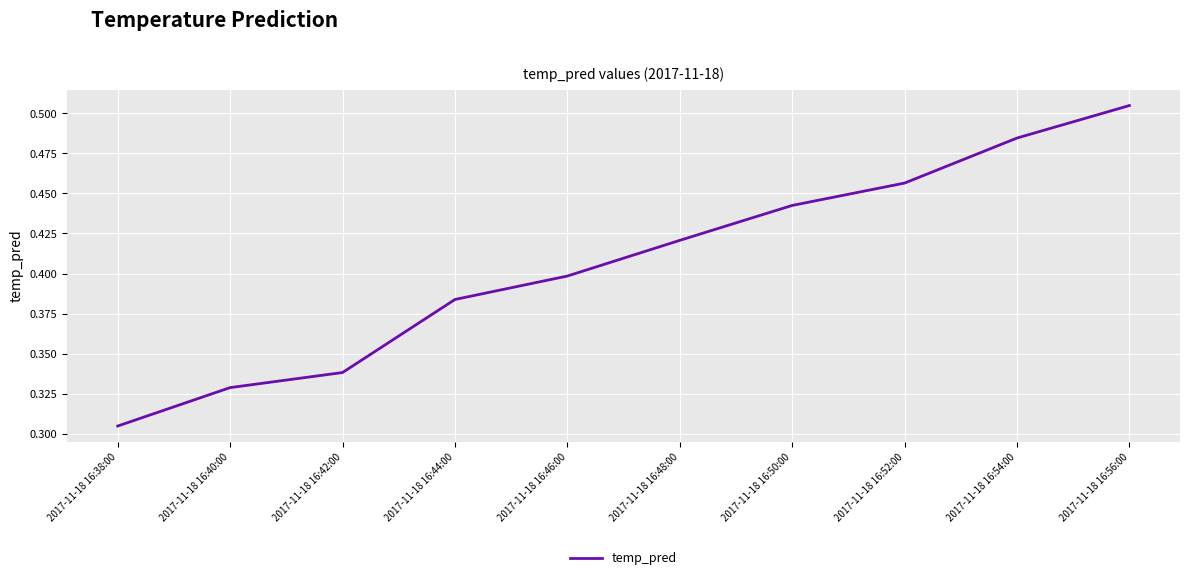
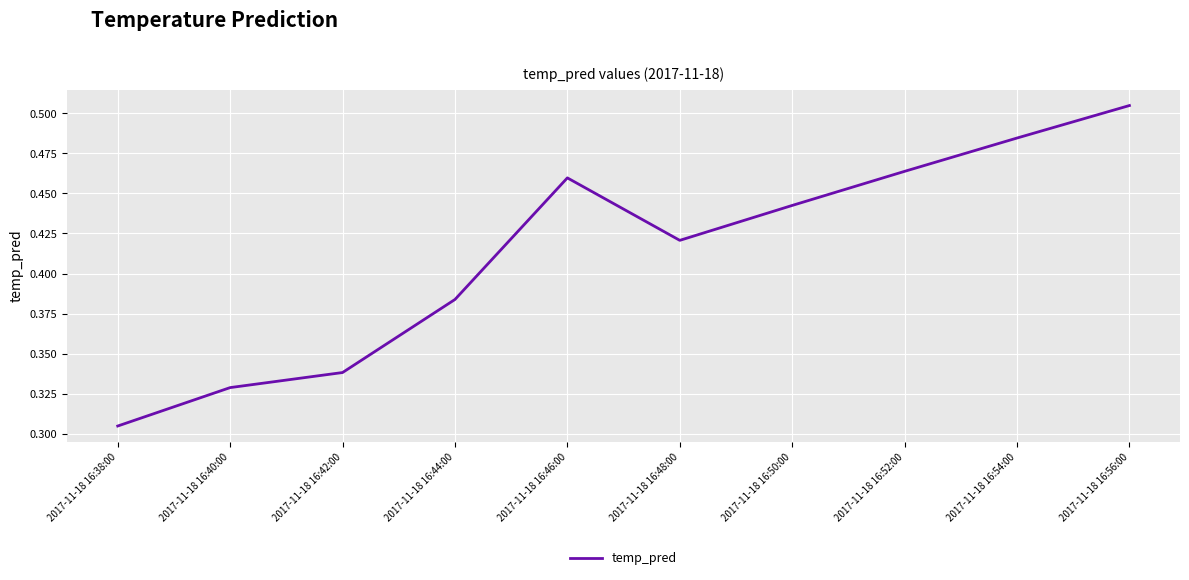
2017-11-18 16:46:00: 0.398 -> 0.460
2017-11-18 16:52:00: 0.456 -> 0.464
